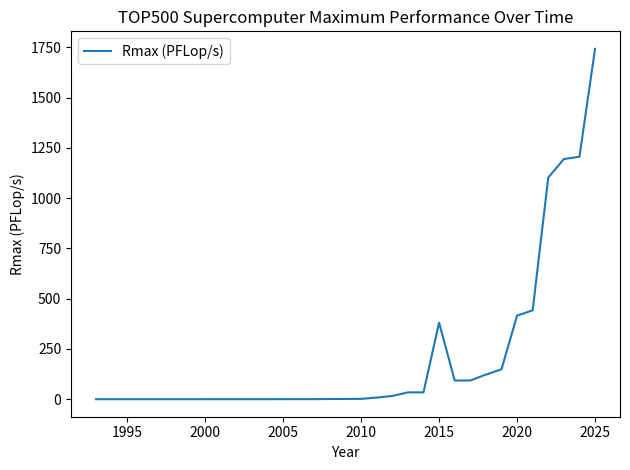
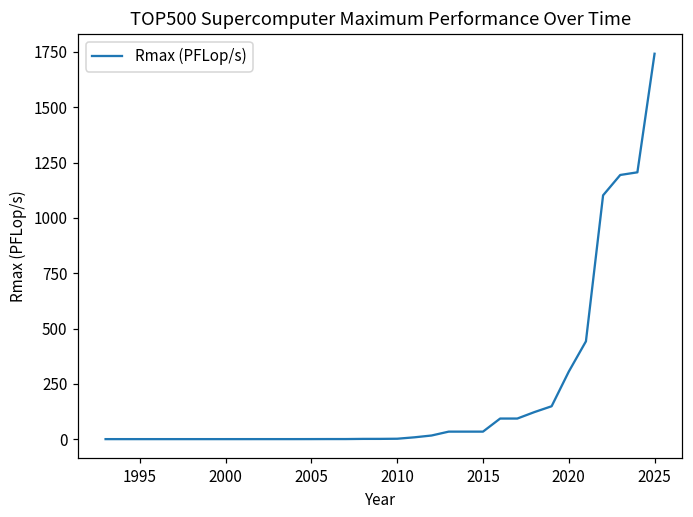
2015: 380 -> 30
2020: 420 -> 310
